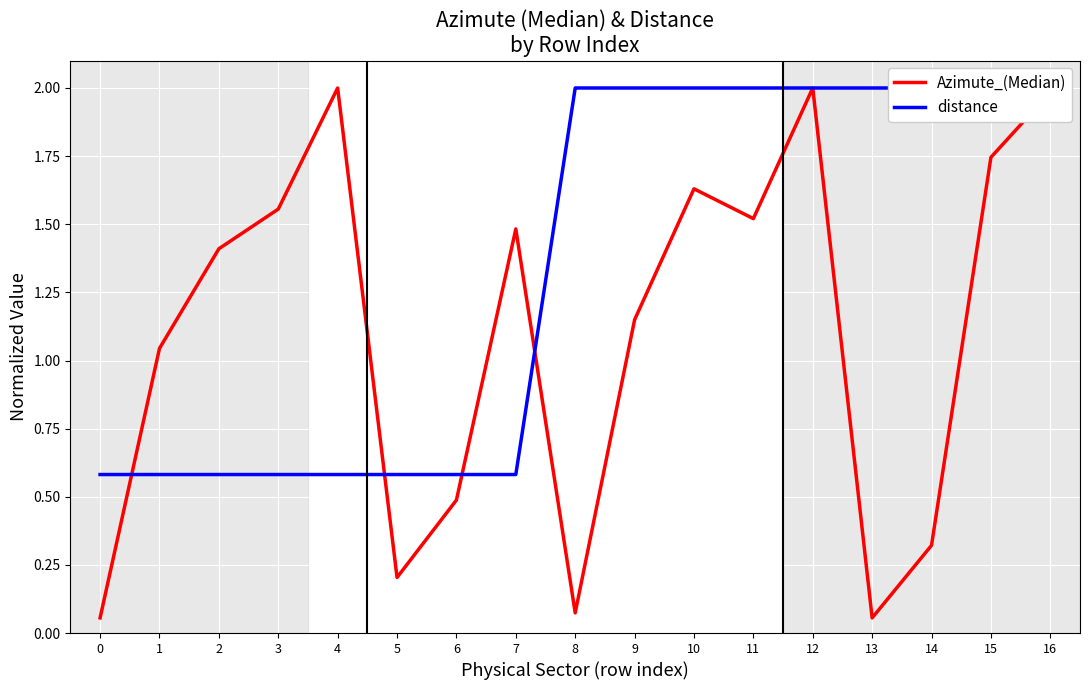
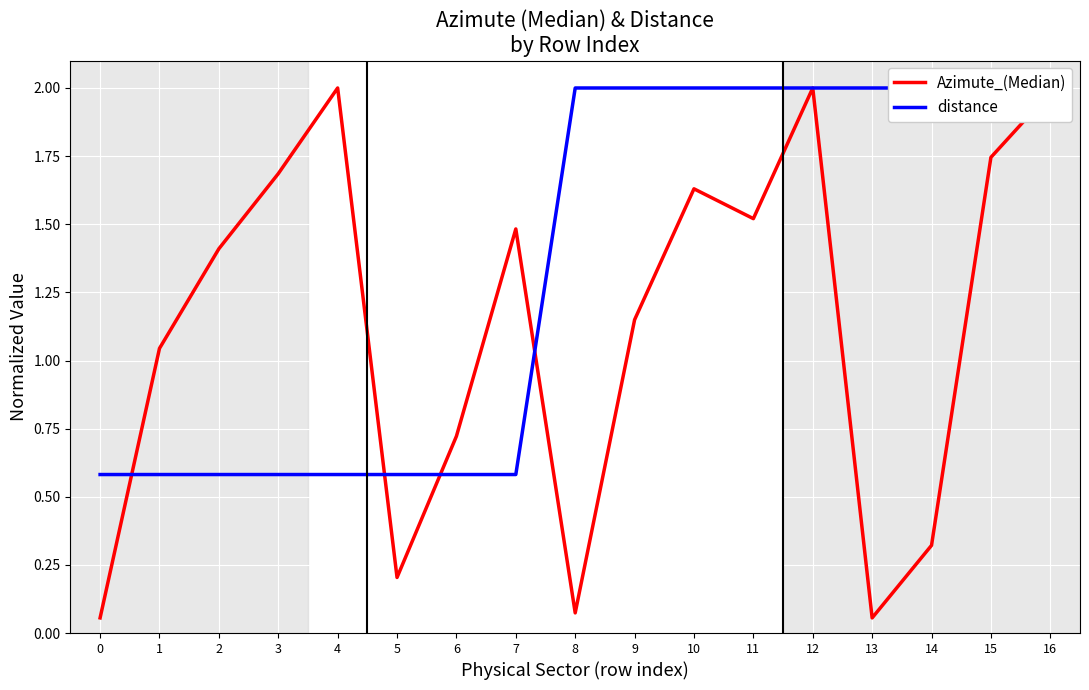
Azimute_(Median), 3: 1.56 -> 1.69
Azimute_(Median), 6: 0.49 -> 0.72
